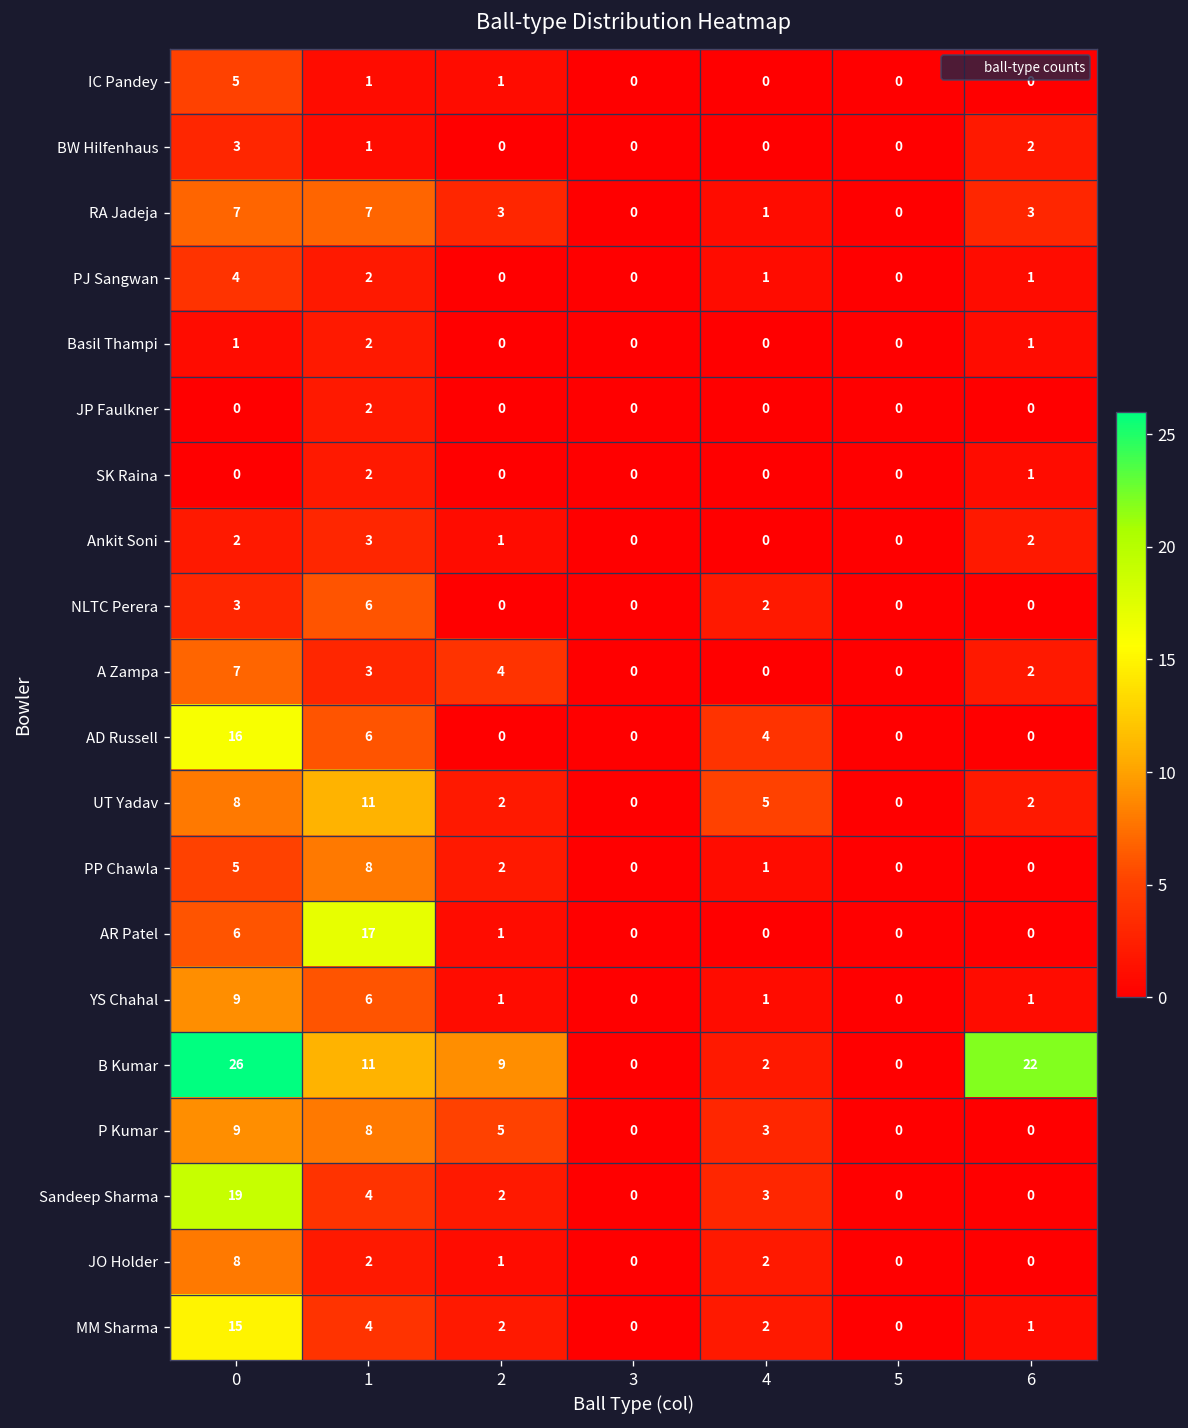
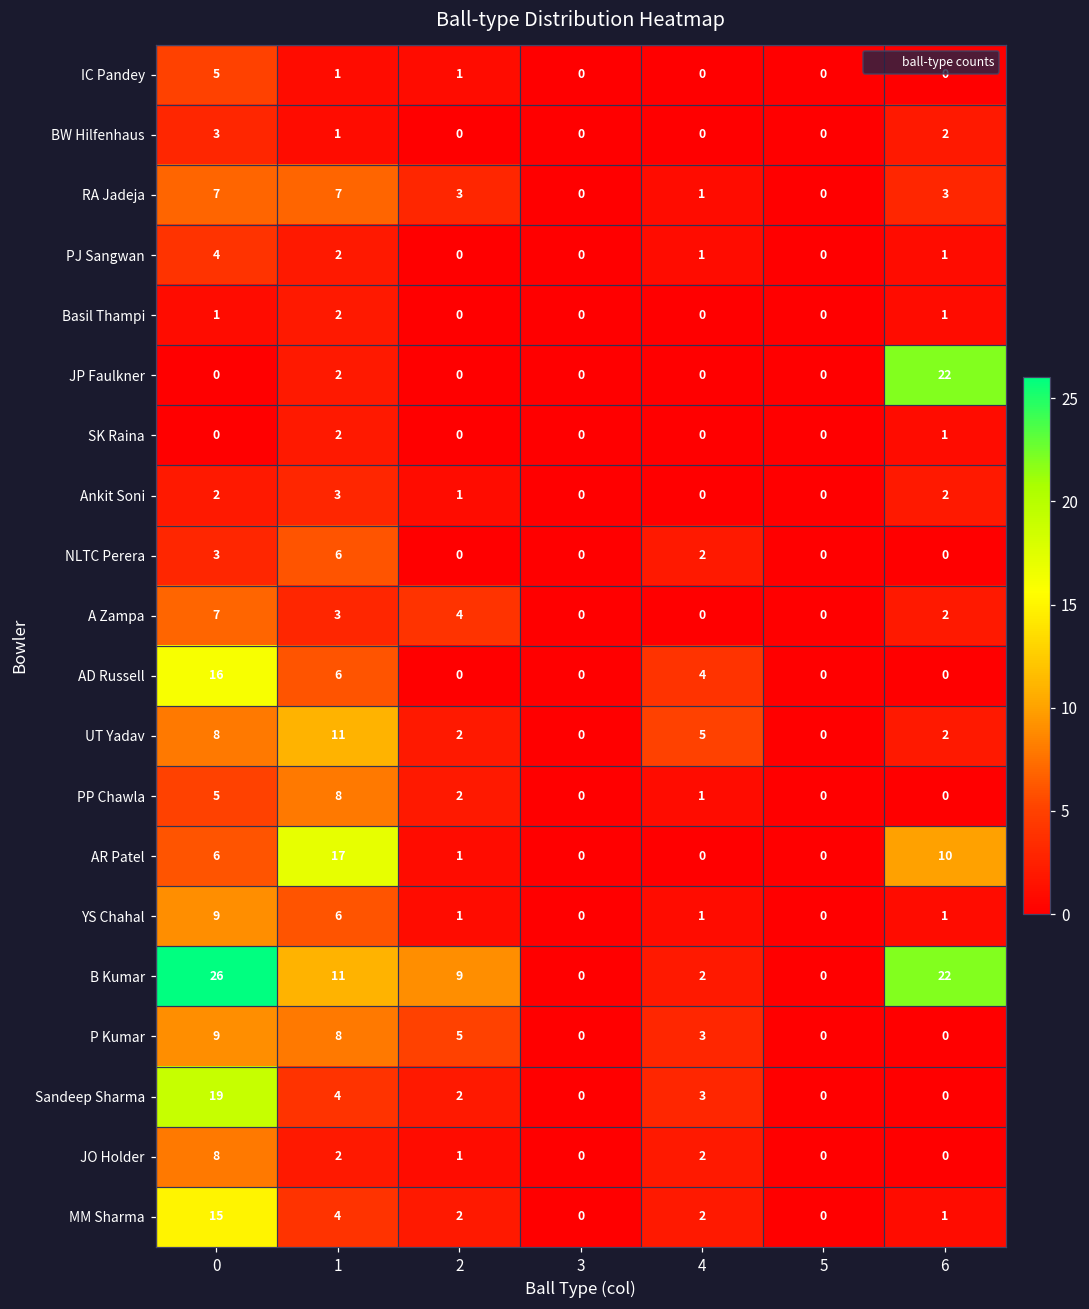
JP Faulkner, 6: 0 -> 22
AR Patel, 6: 0 -> 10
